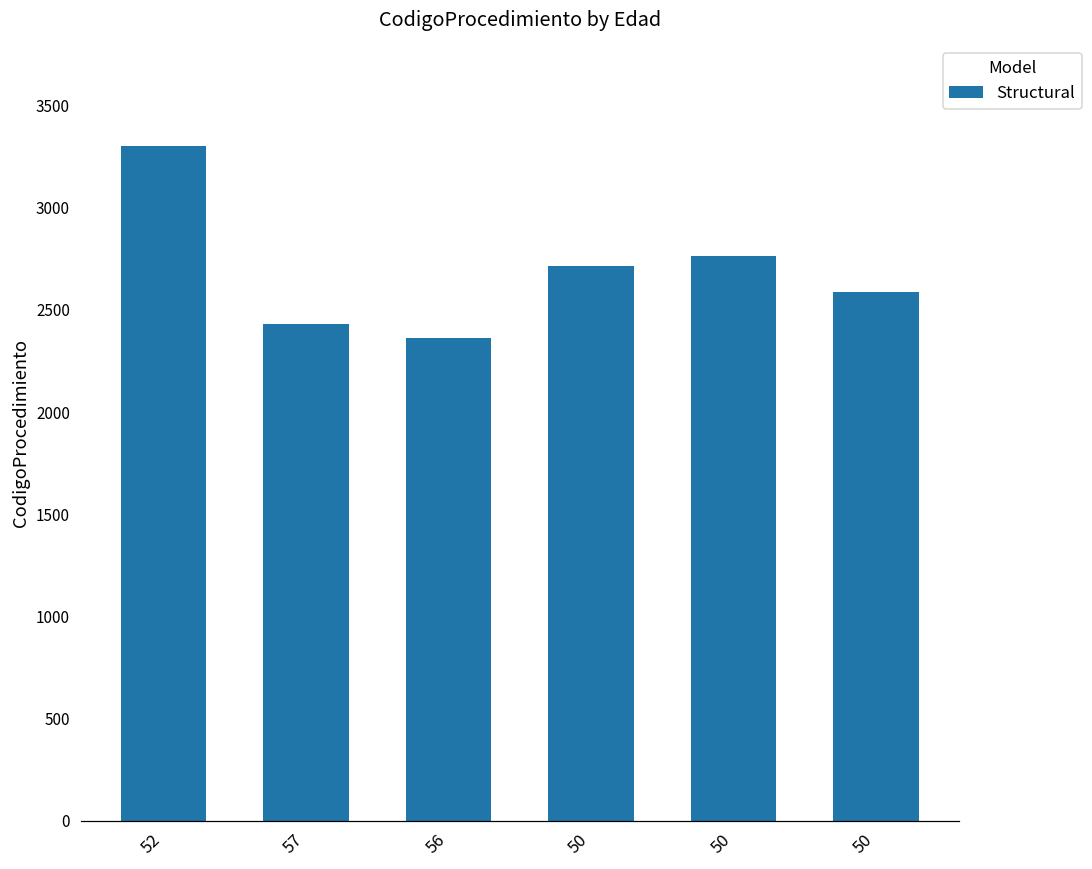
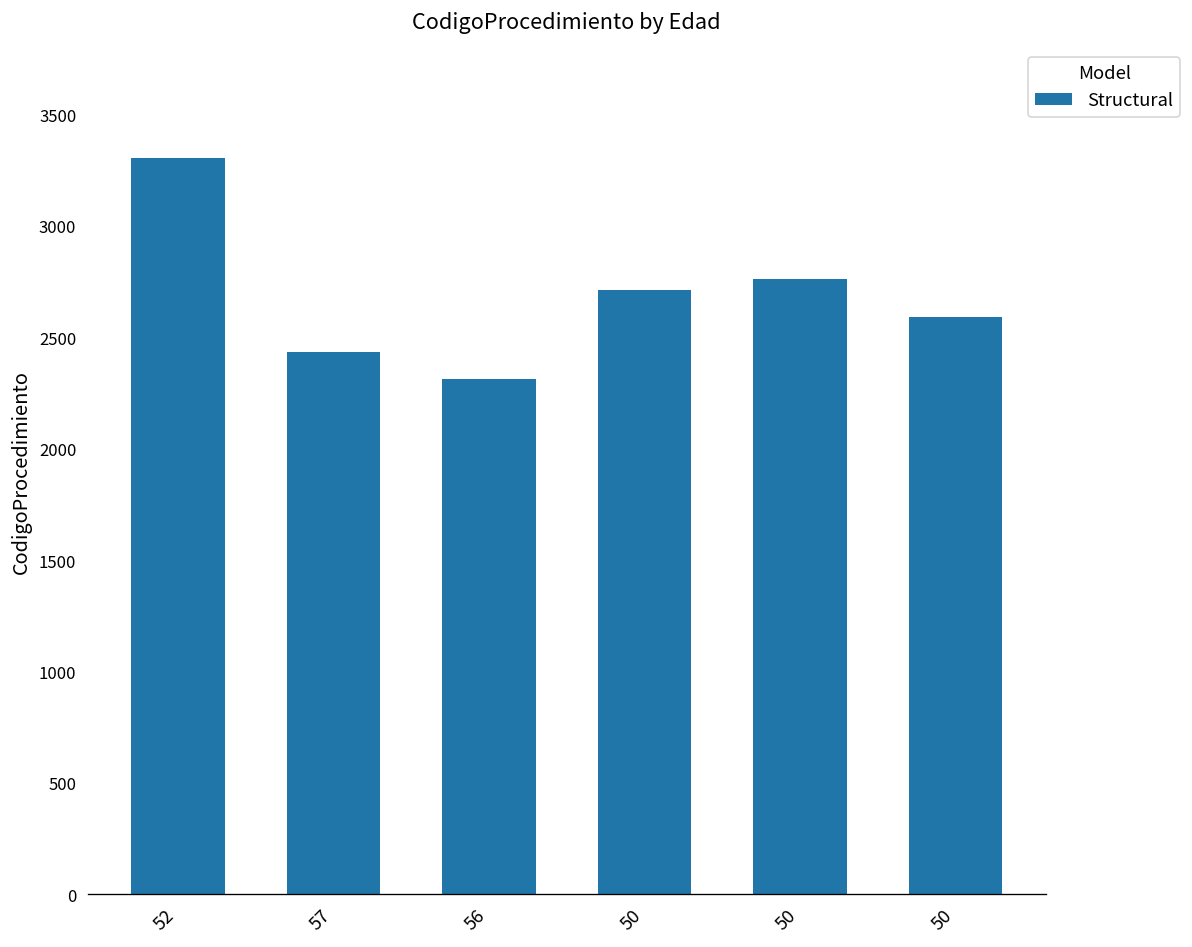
56: 2360 -> 2310
